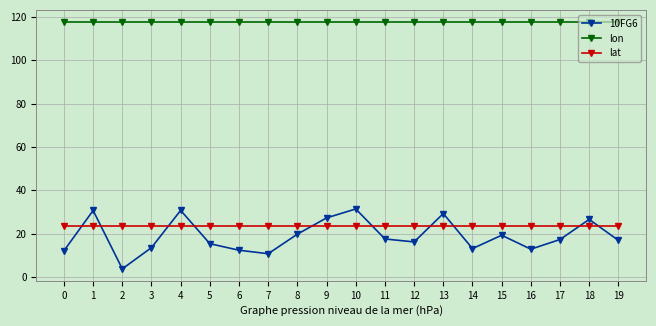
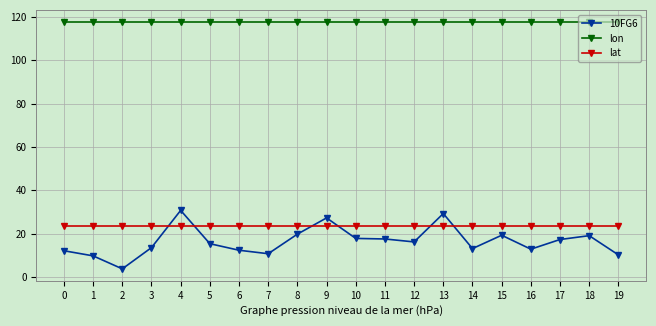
10FG6, 1: 31 -> 10
10FG6, 10: 31 -> 18
10FG6, 18: 27 -> 19
10FG6, 19: 17 -> 10
